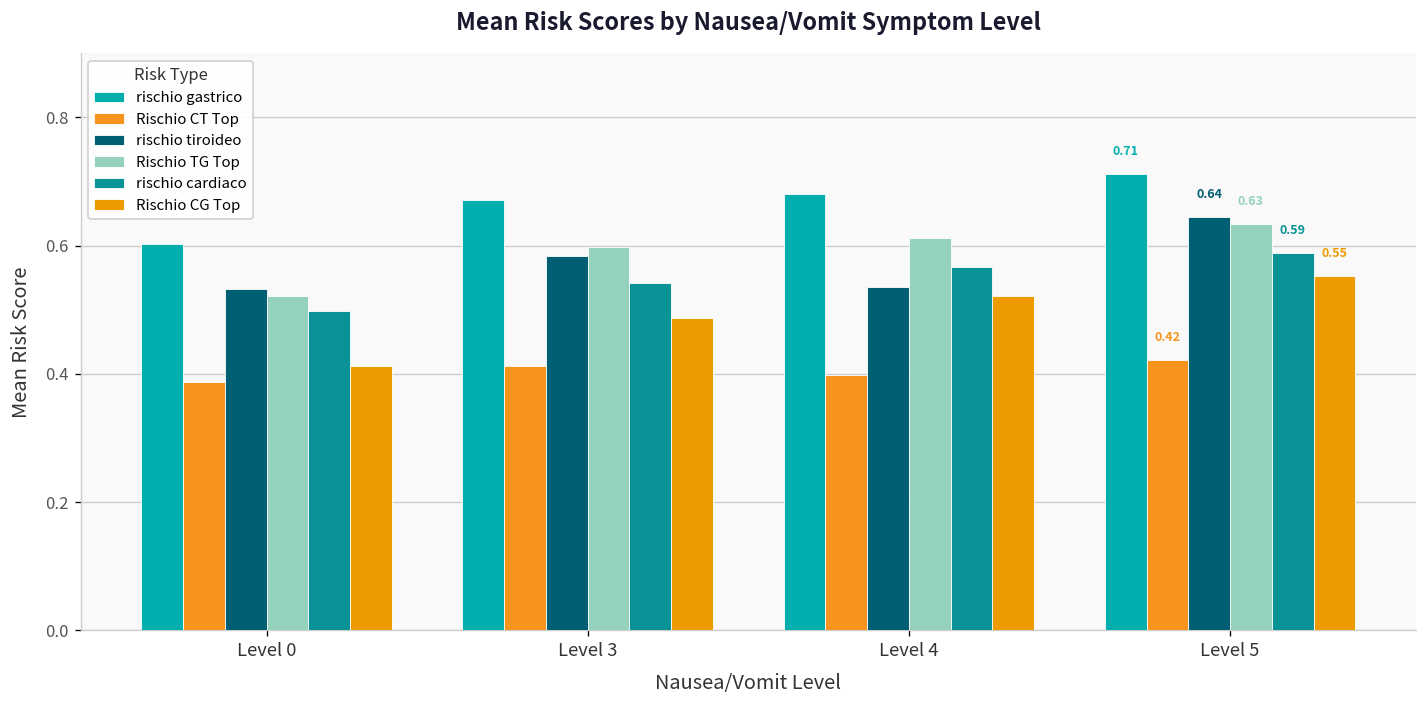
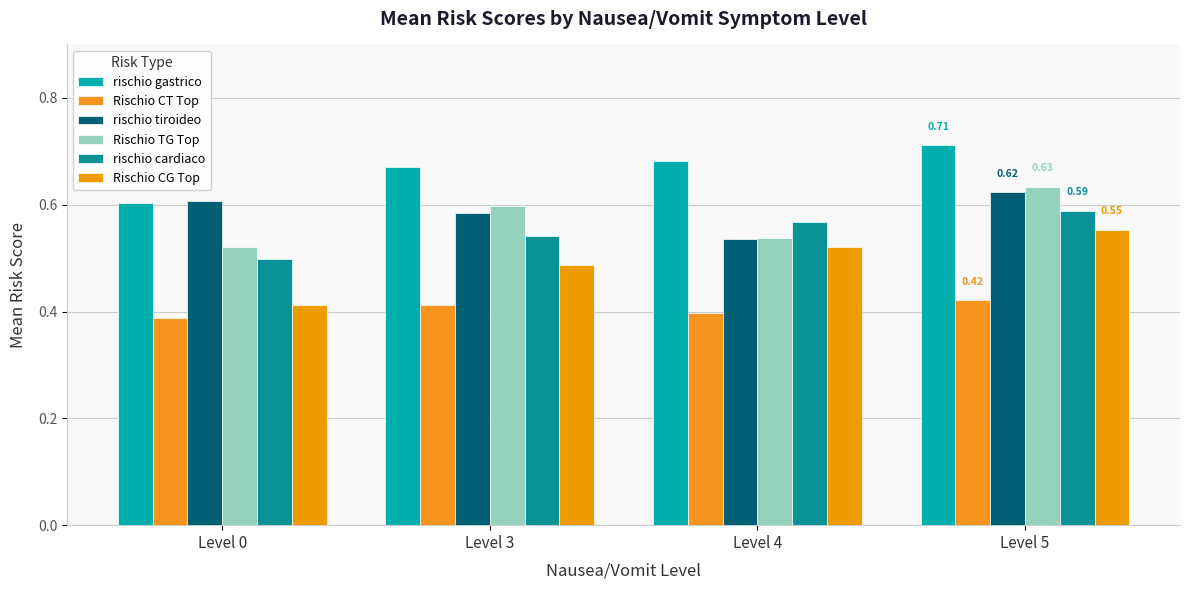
rischio tiroideo, Level 0: 0.53 -> 0.61
Rischio TG Top, Level 4: 0.61 -> 0.54
rischio tiroideo, Level 5: 0.64 -> 0.62
